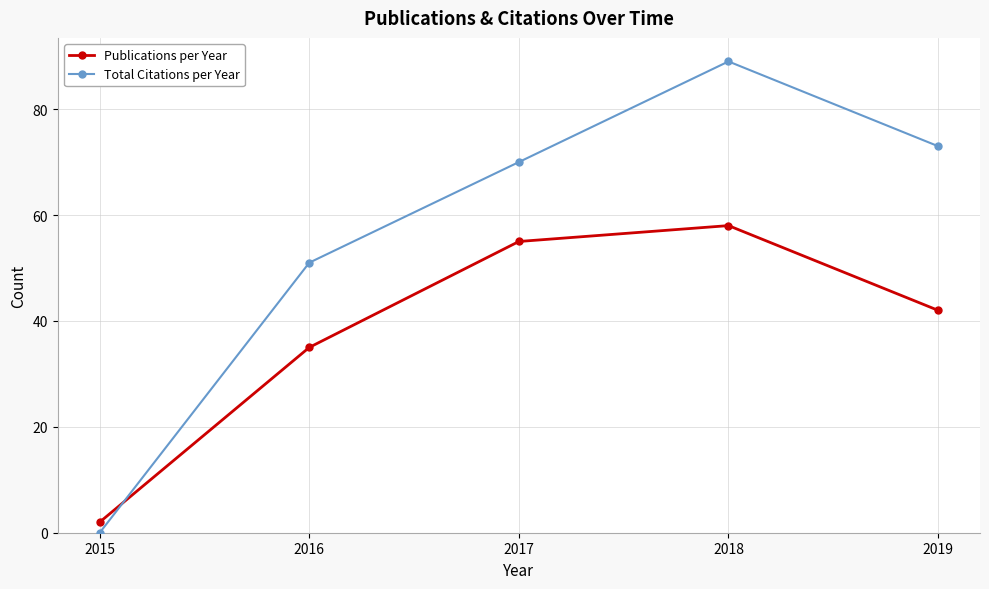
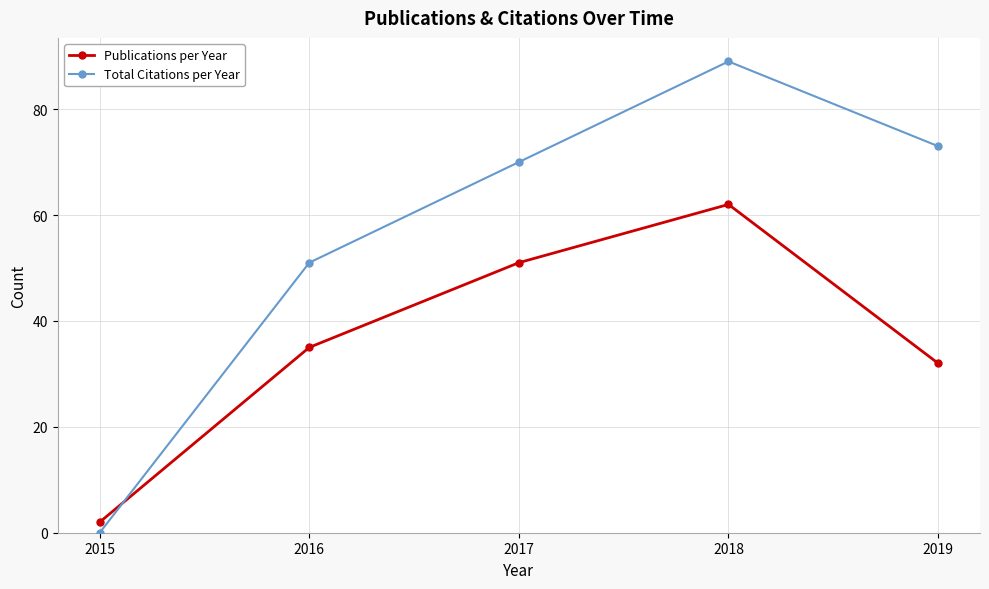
Publications per Year, 2017: 55 -> 51
Publications per Year, 2018: 58 -> 62
Publications per Year, 2019: 42 -> 32
